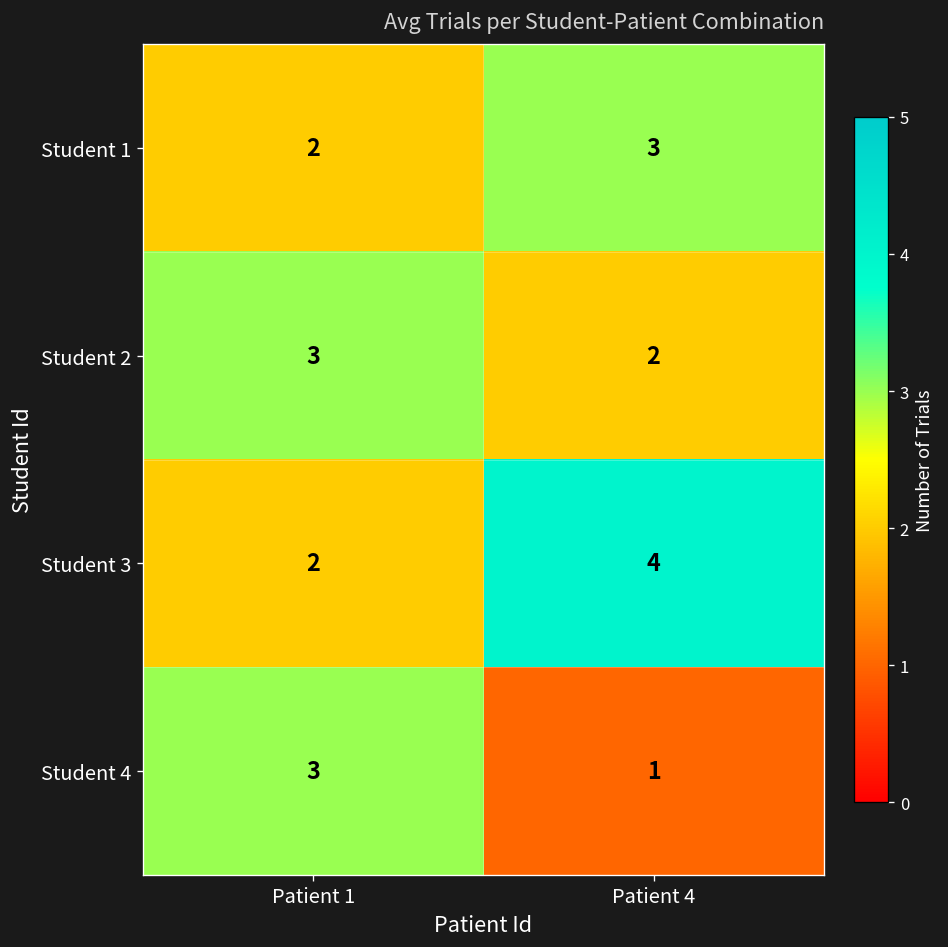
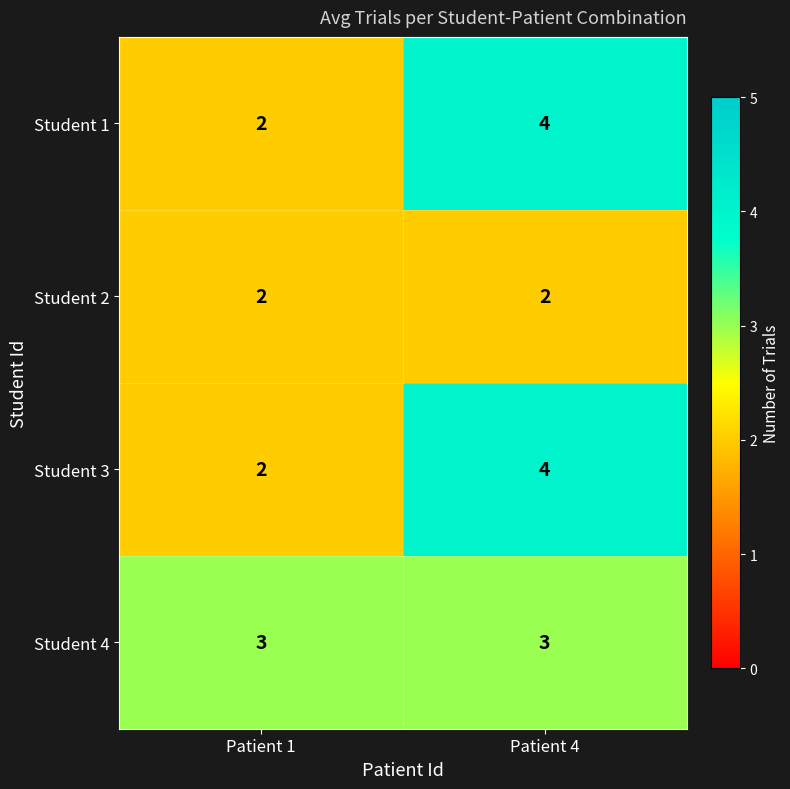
Student 1, Patient 4: 3 -> 4
Student 2, Patient 1: 3 -> 2
Student 4, Patient 4: 1 -> 3
